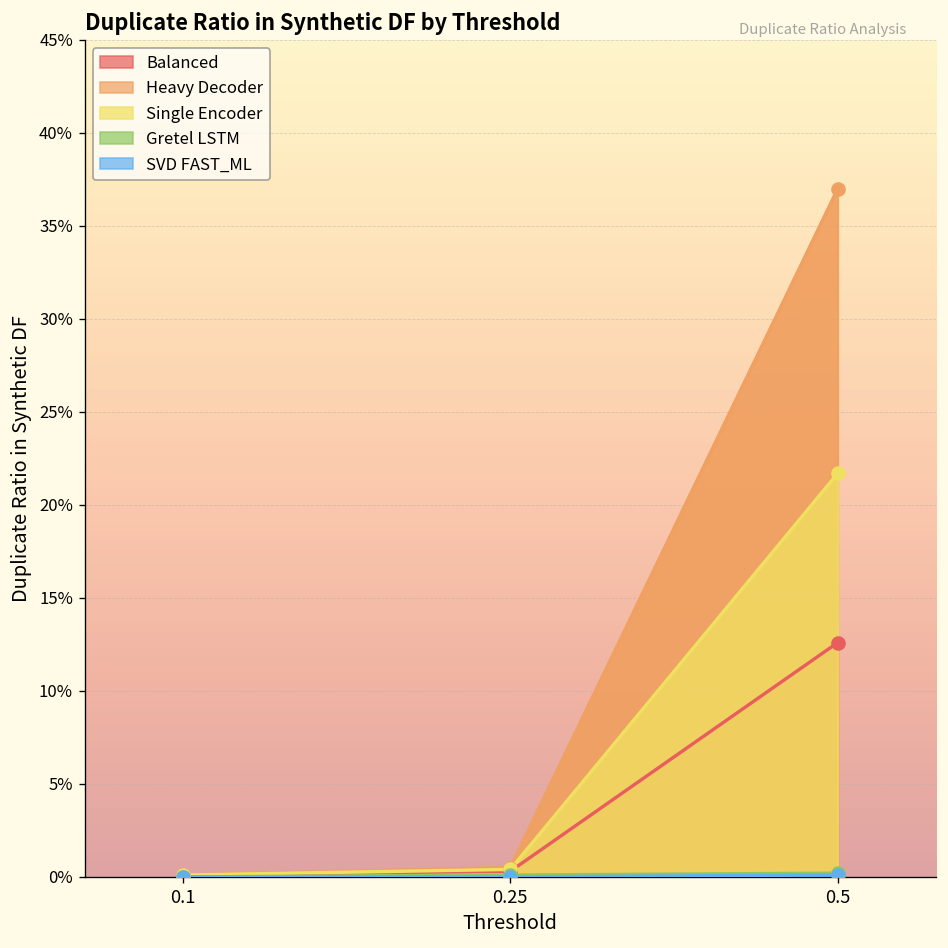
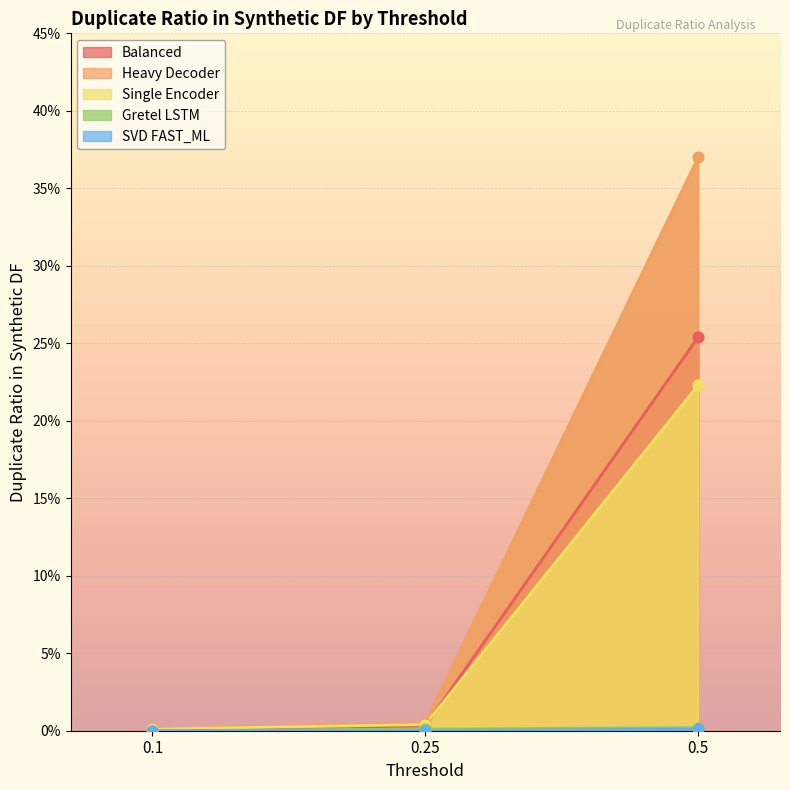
Balanced, 0.5: 12.6% -> 25.4%
Single Encoder, 0.5: 21.7% -> 22.3%
